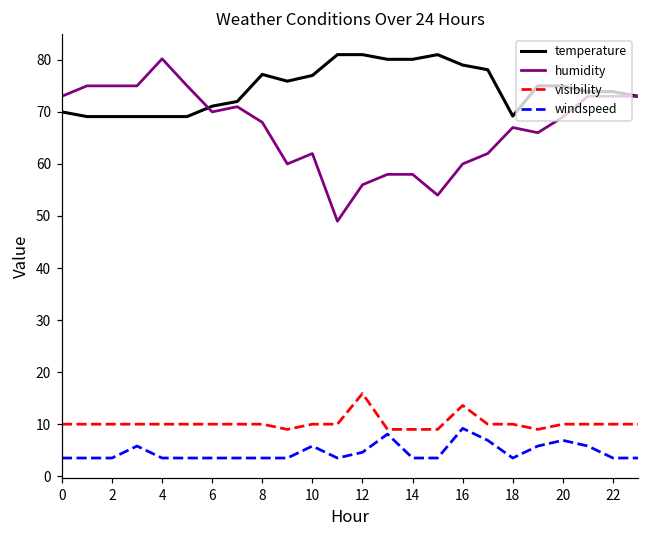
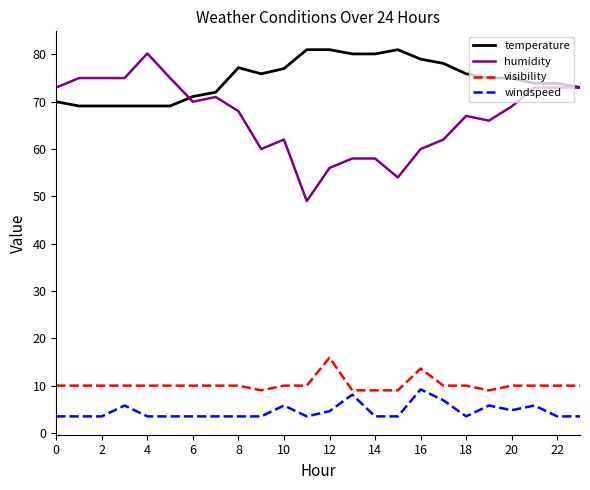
temperature, 18: 69 -> 76
windspeed, 20: 7 -> 5
